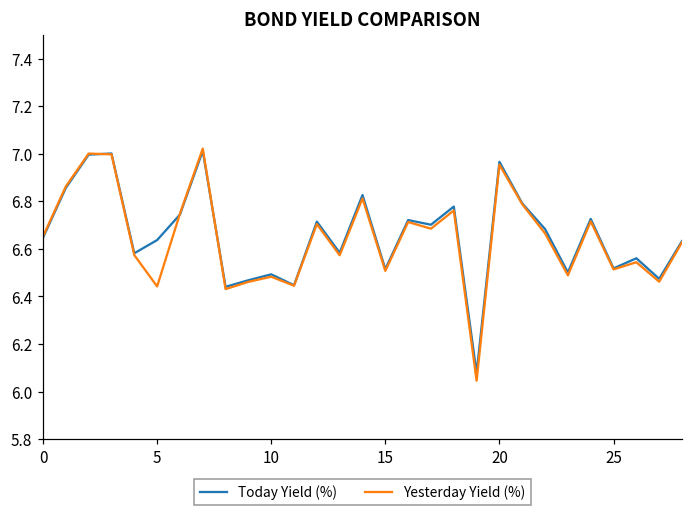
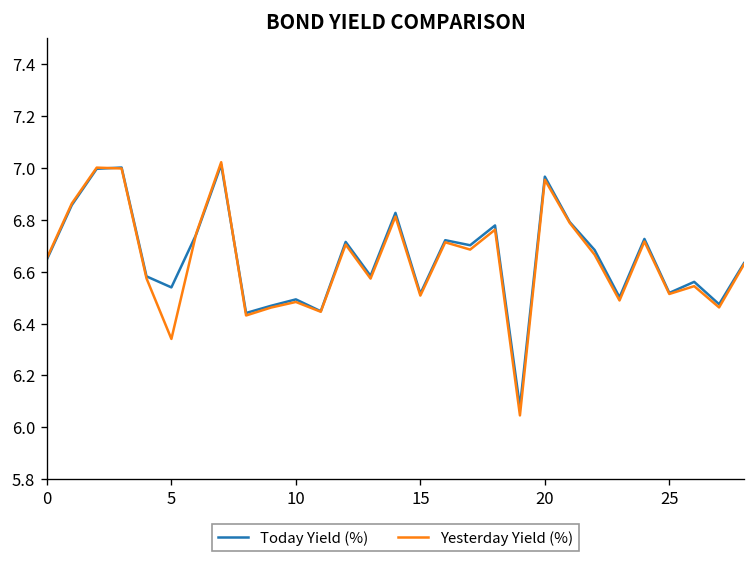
Today Yield (%), 5: 6.64 -> 6.54
Yesterday Yield (%), 5: 6.44 -> 6.34
